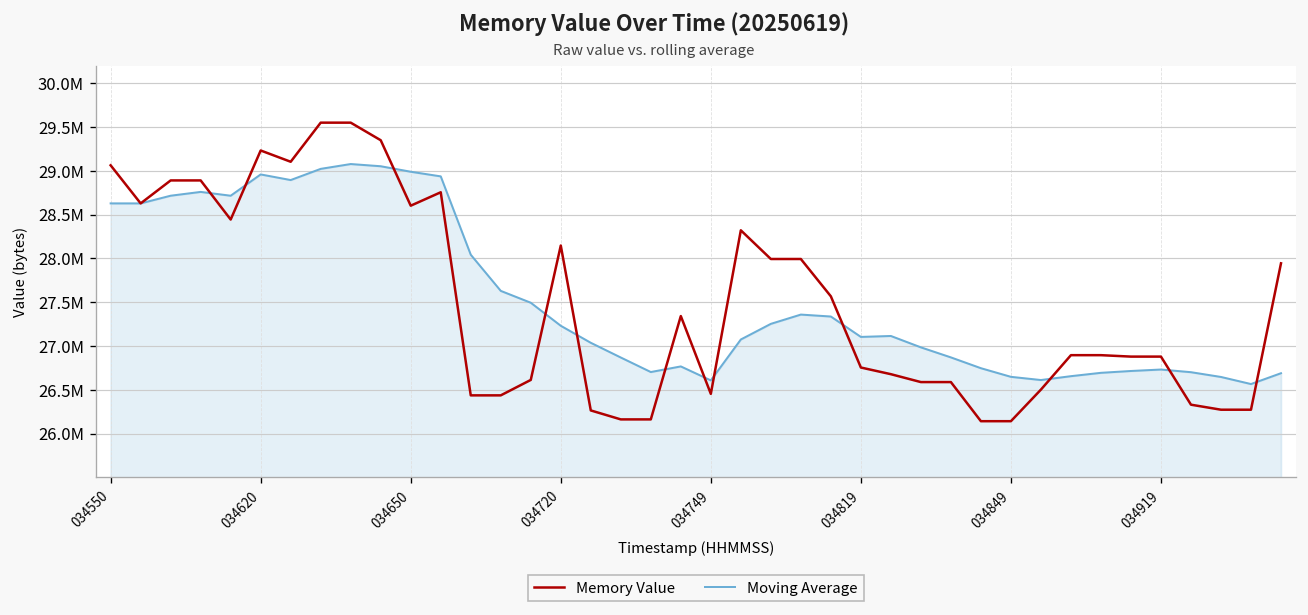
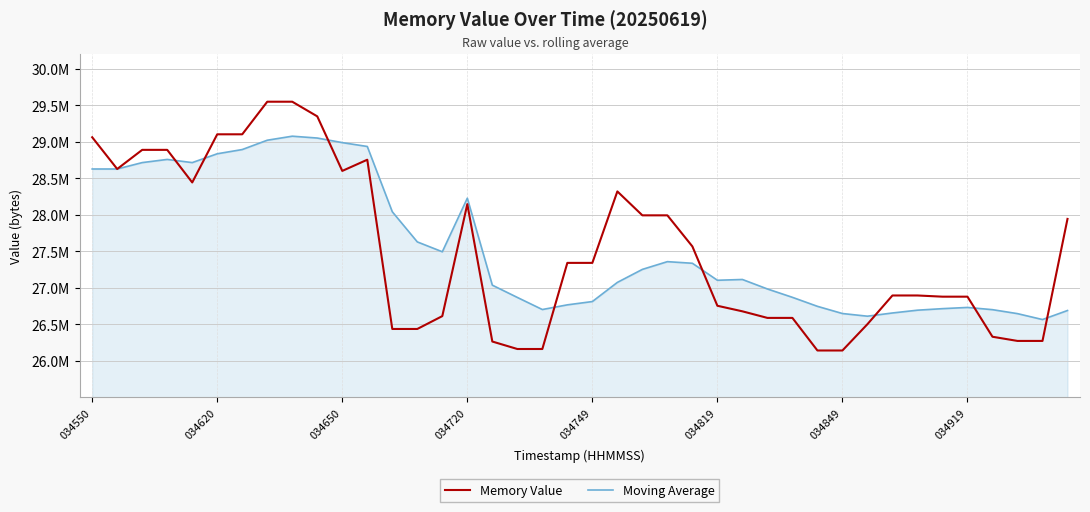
Memory Value, 034620: 29200000 -> 29100000
Moving Average, 034620: 29000000 -> 28800000
Moving Average, 034720: 27200000 -> 28200000
Memory Value, 034749: 26500000 -> 27300000
Moving Average, 034749: 26600000 -> 26800000
